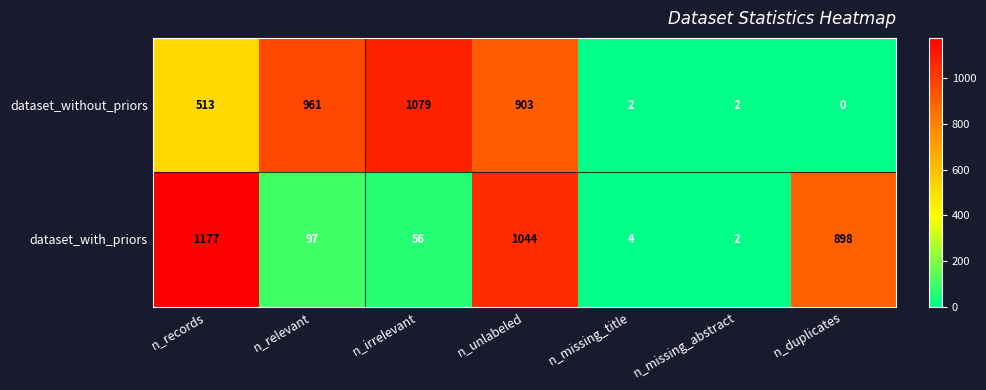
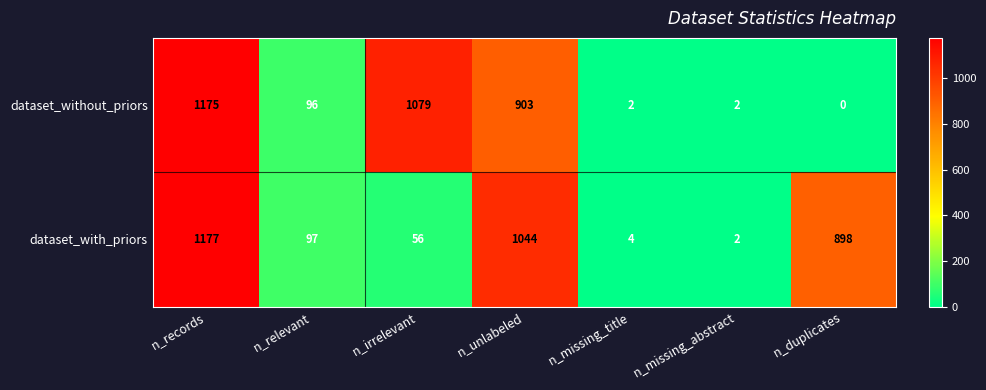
dataset_without_priors, n_records: 513 -> 1175
dataset_without_priors, n_relevant: 961 -> 96
